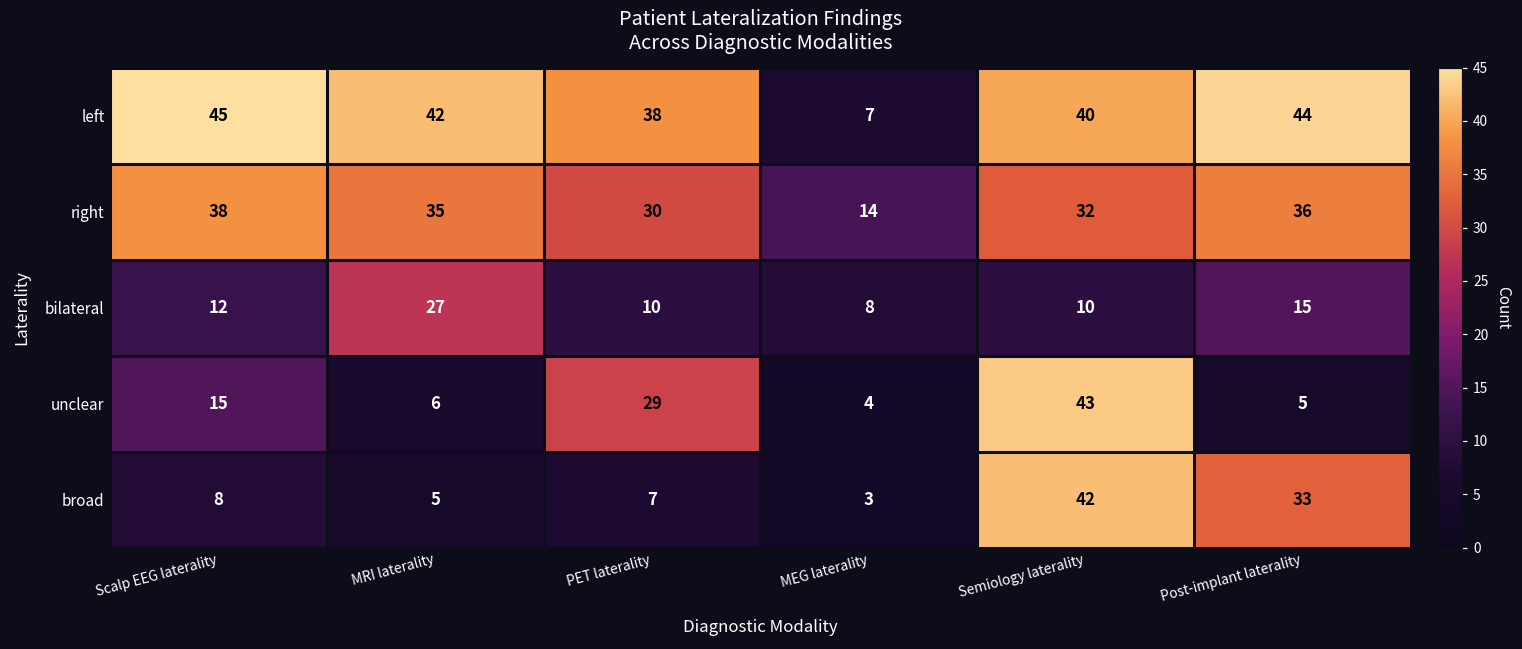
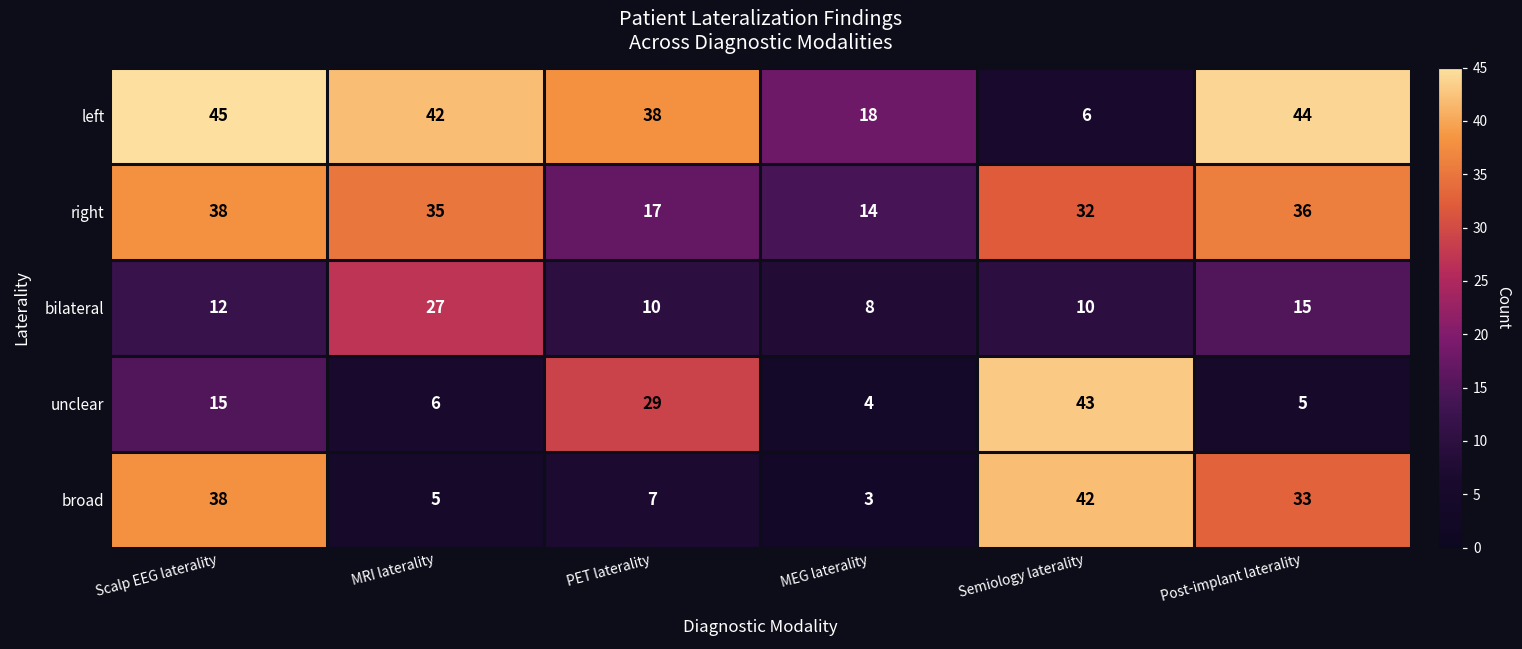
left, MEG laterality: 7 -> 18
left, Semiology laterality: 40 -> 6
right, PET laterality: 30 -> 17
broad, Scalp EEG laterality: 8 -> 38
